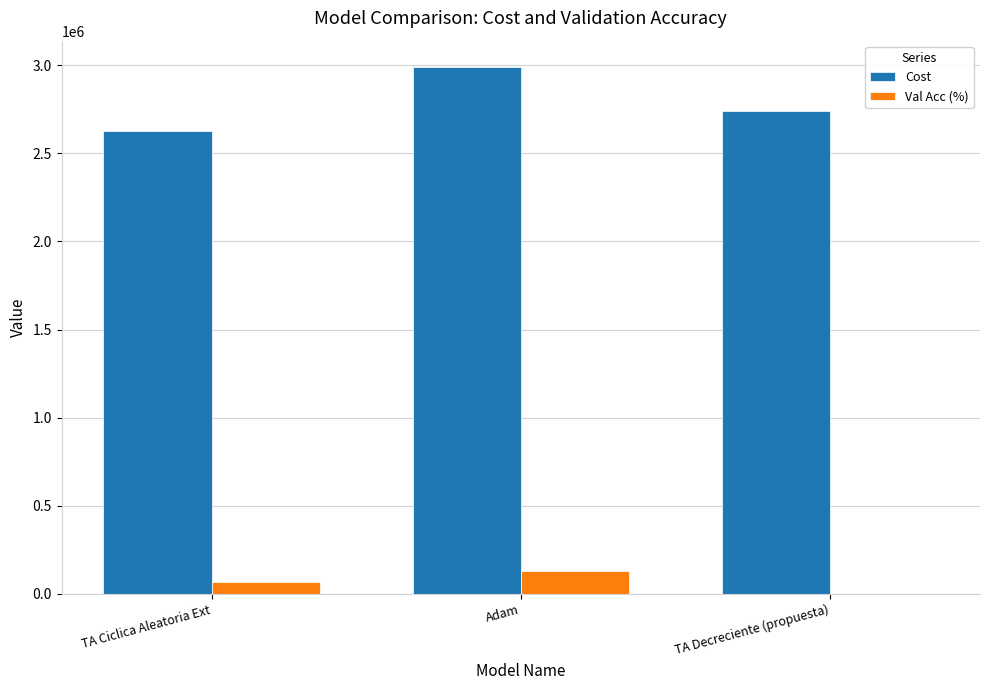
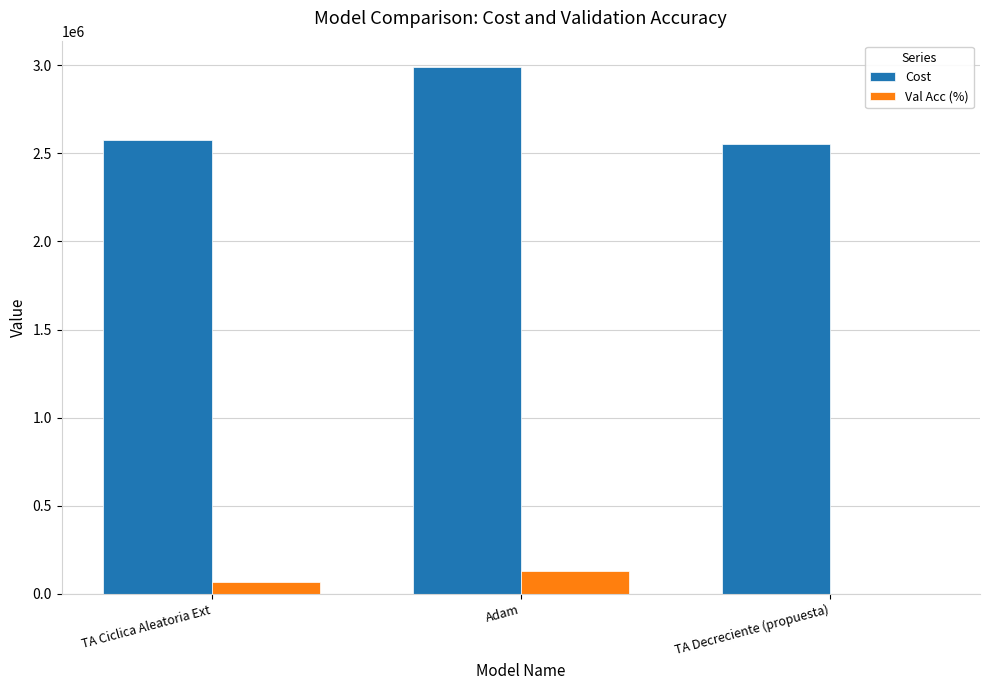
Cost, TA Ciclica Aleatoria Ext: 2620000 -> 2580000
Cost, TA Decreciente (propuesta): 2740000 -> 2550000
